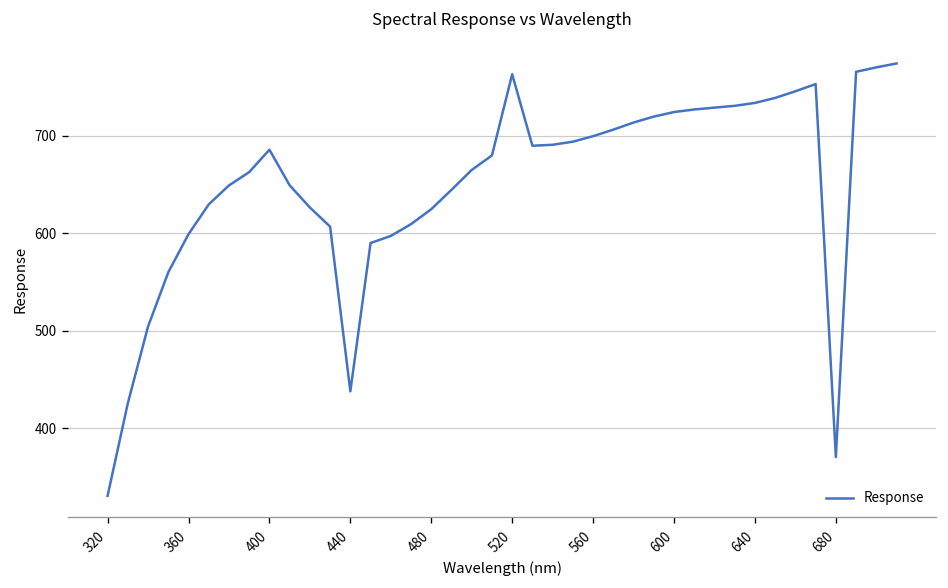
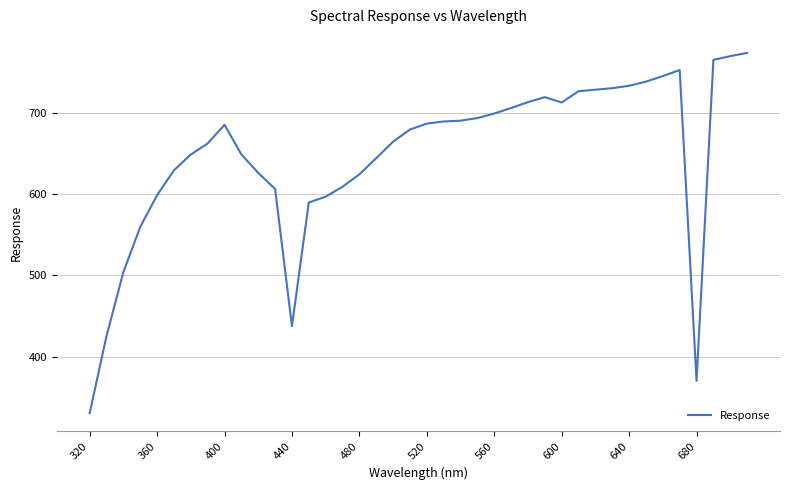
520: 760 -> 690
600: 720 -> 710
